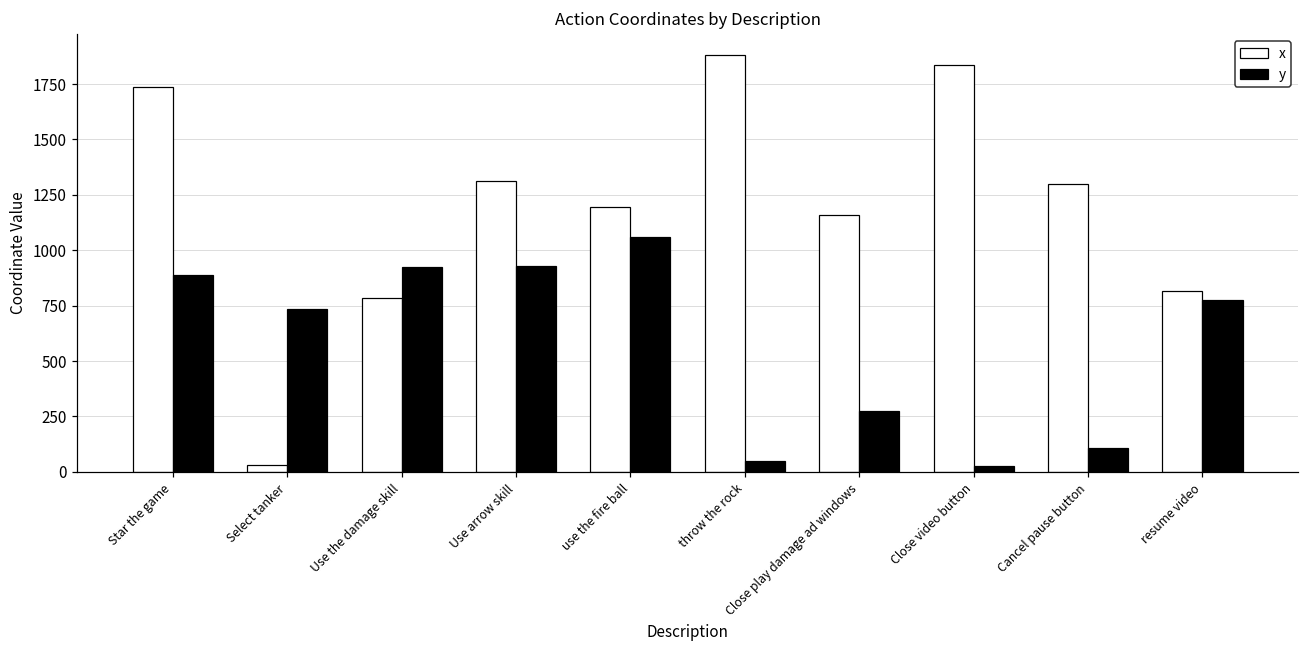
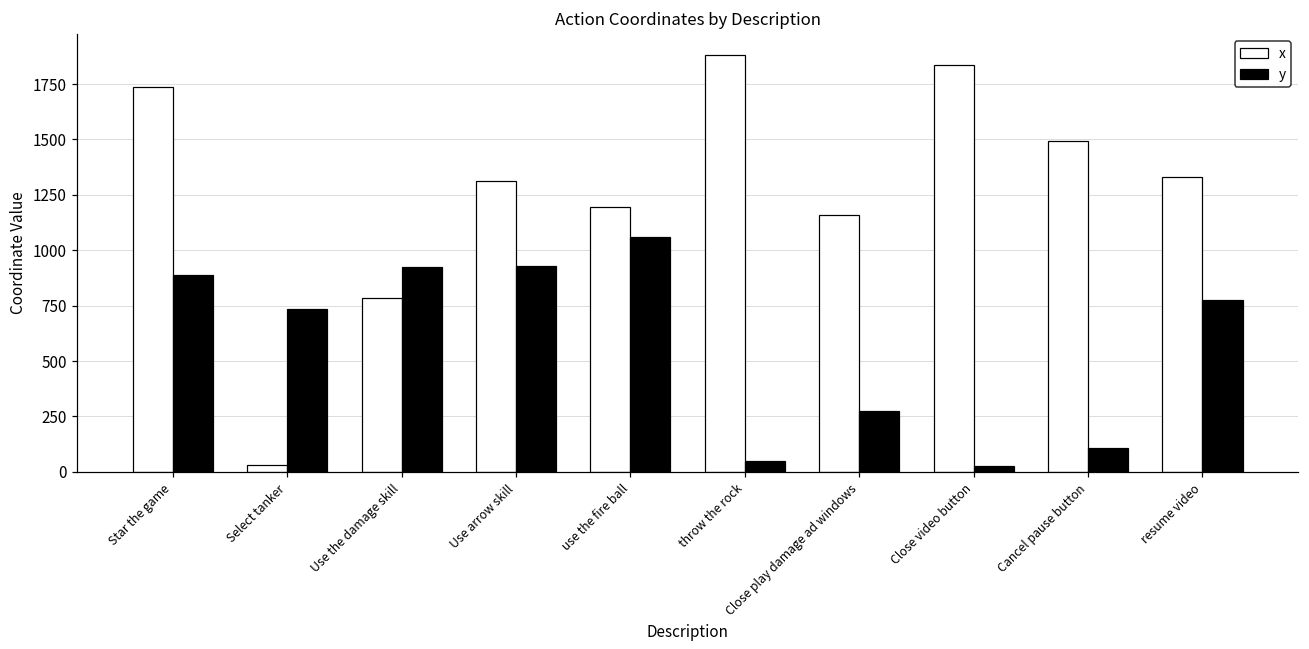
x, Cancel pause button: 1300 -> 1490
x, resume video: 810 -> 1330
